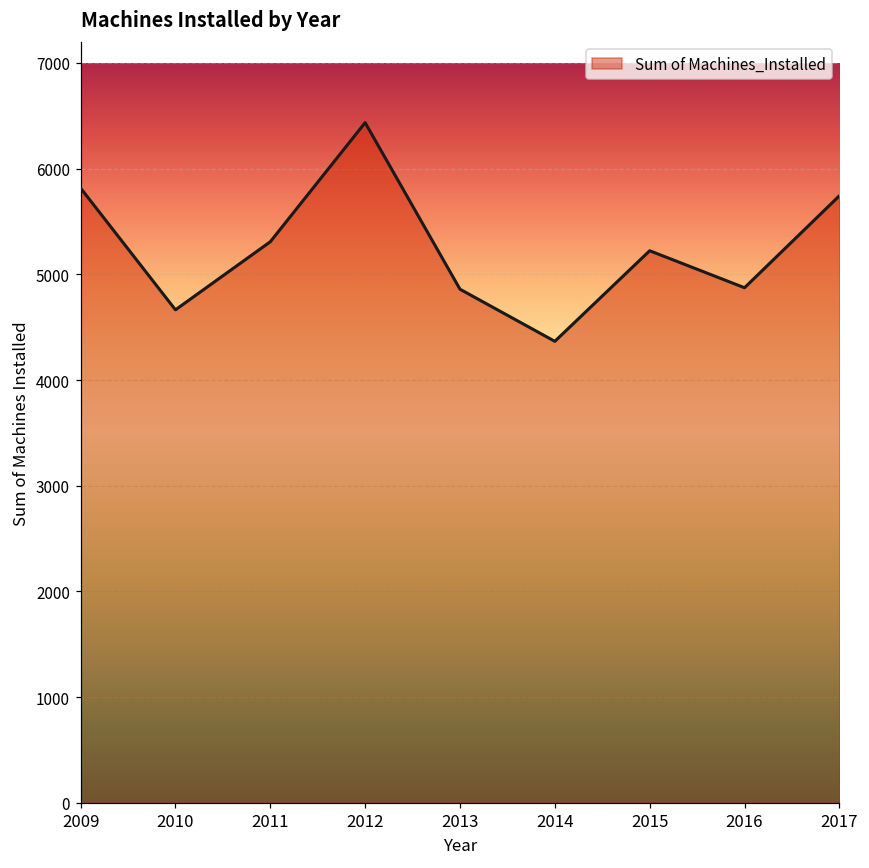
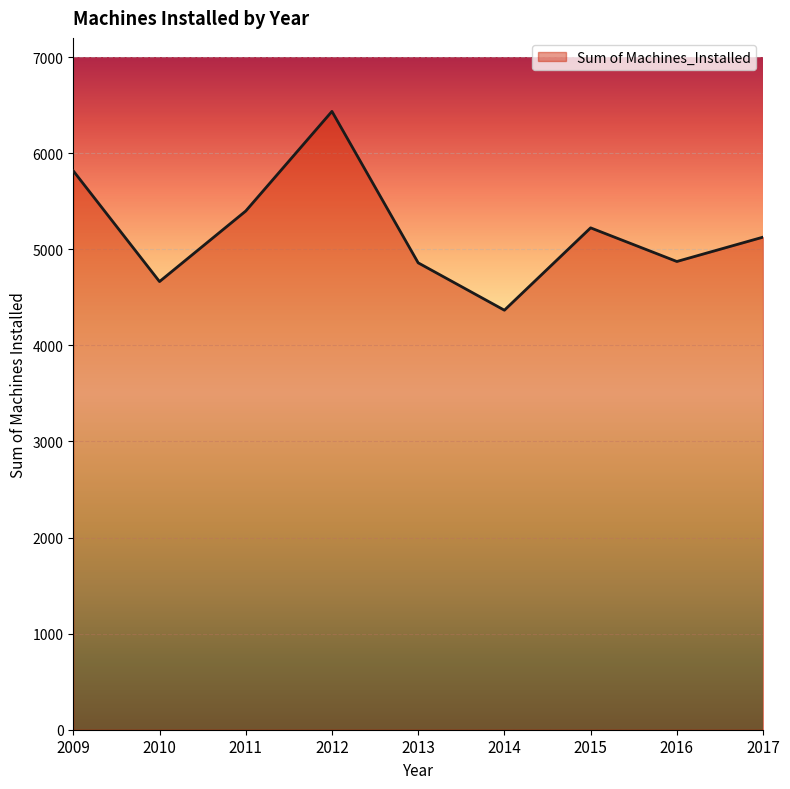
2011: 5300 -> 5400
2017: 5700 -> 5100
